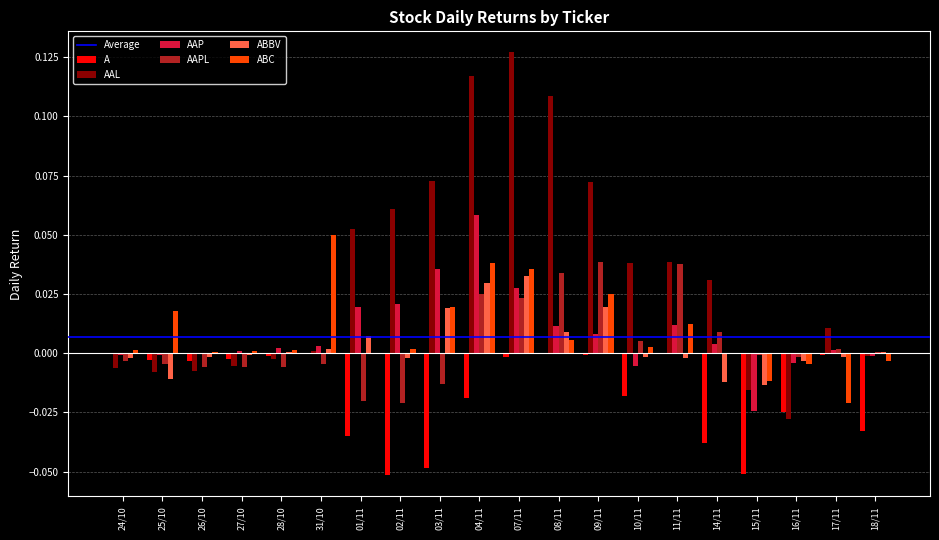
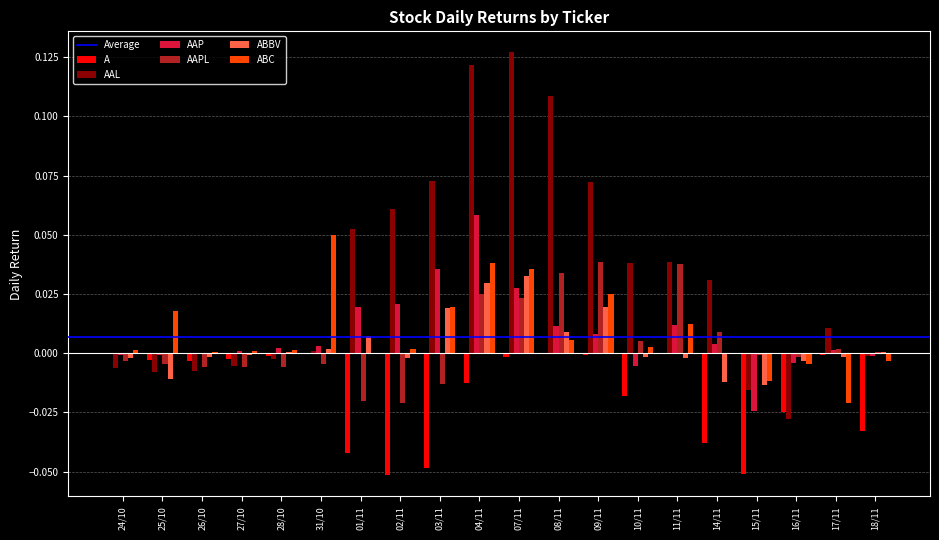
A, 01/11: -0.035 -> -0.042
A, 04/11: -0.019 -> -0.013
AAL, 04/11: 0.117 -> 0.121
